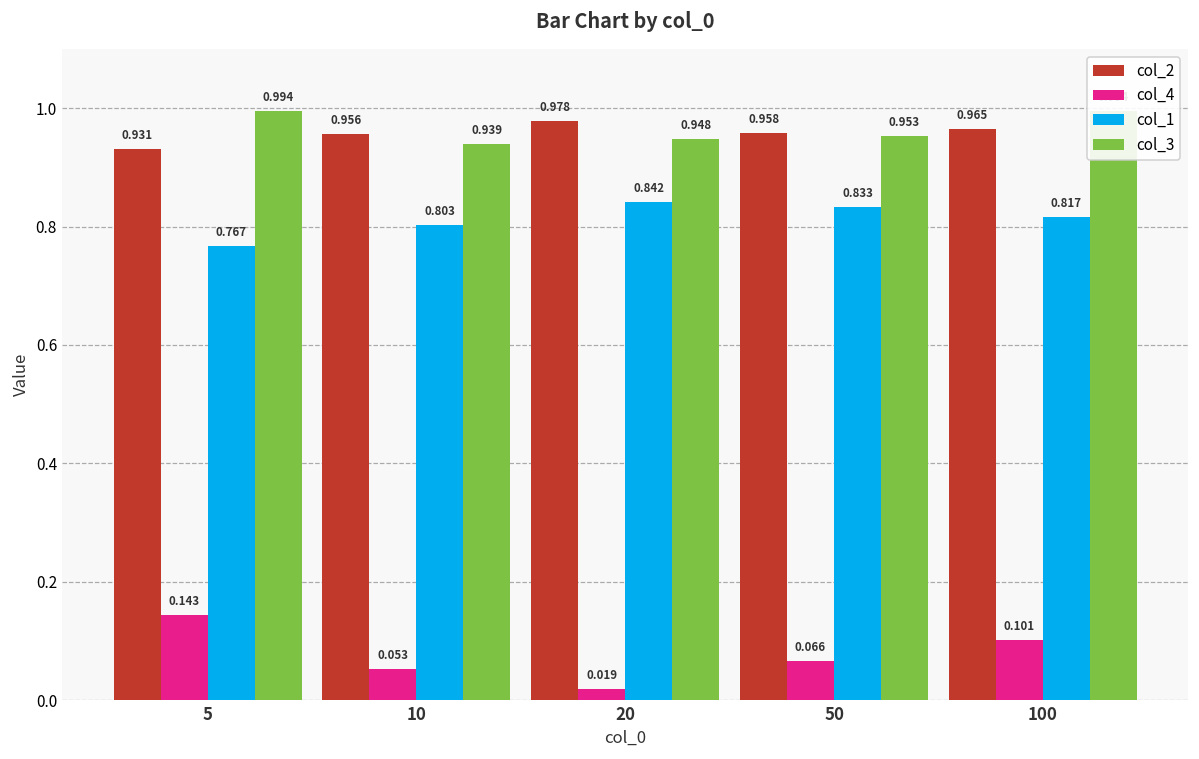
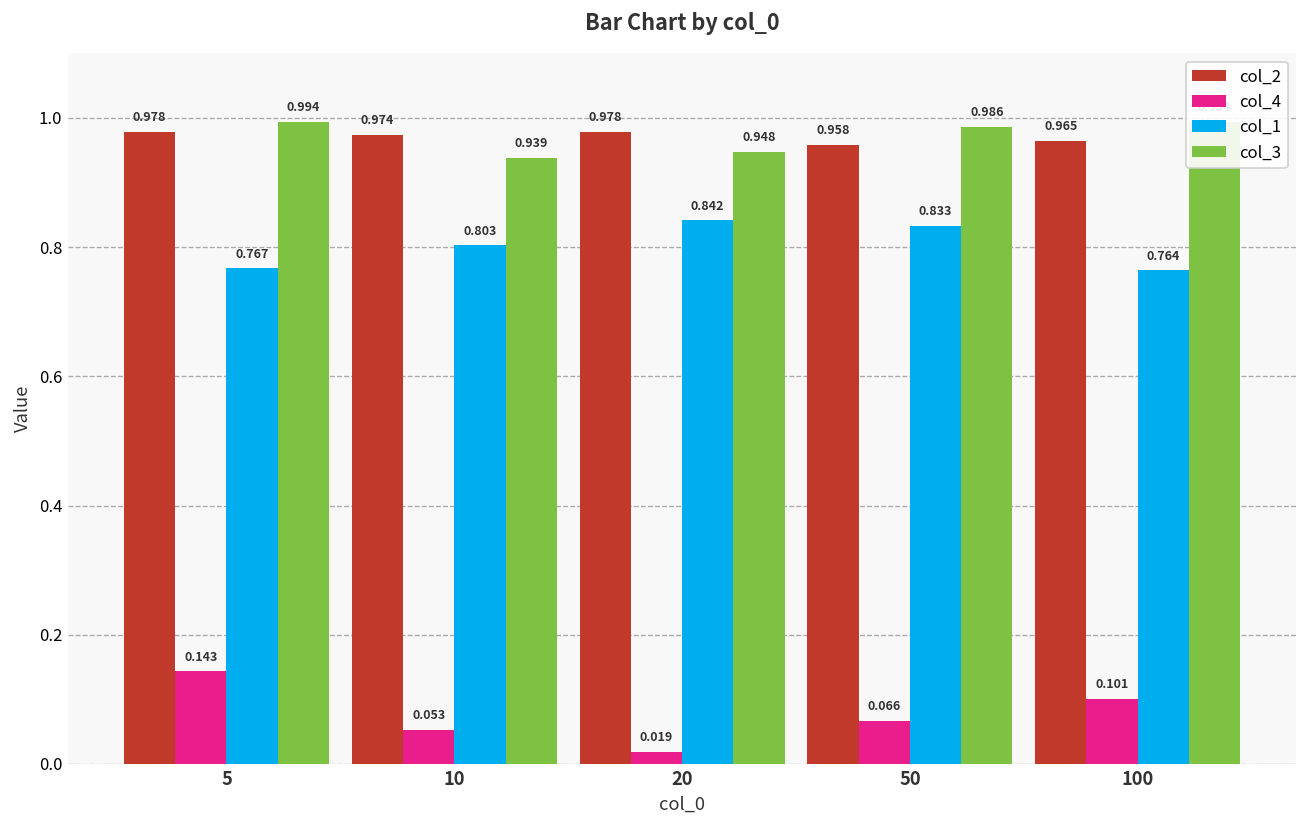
col_2, 5: 0.931 -> 0.978
col_2, 10: 0.956 -> 0.974
col_3, 50: 0.953 -> 0.986
col_1, 100: 0.817 -> 0.764
